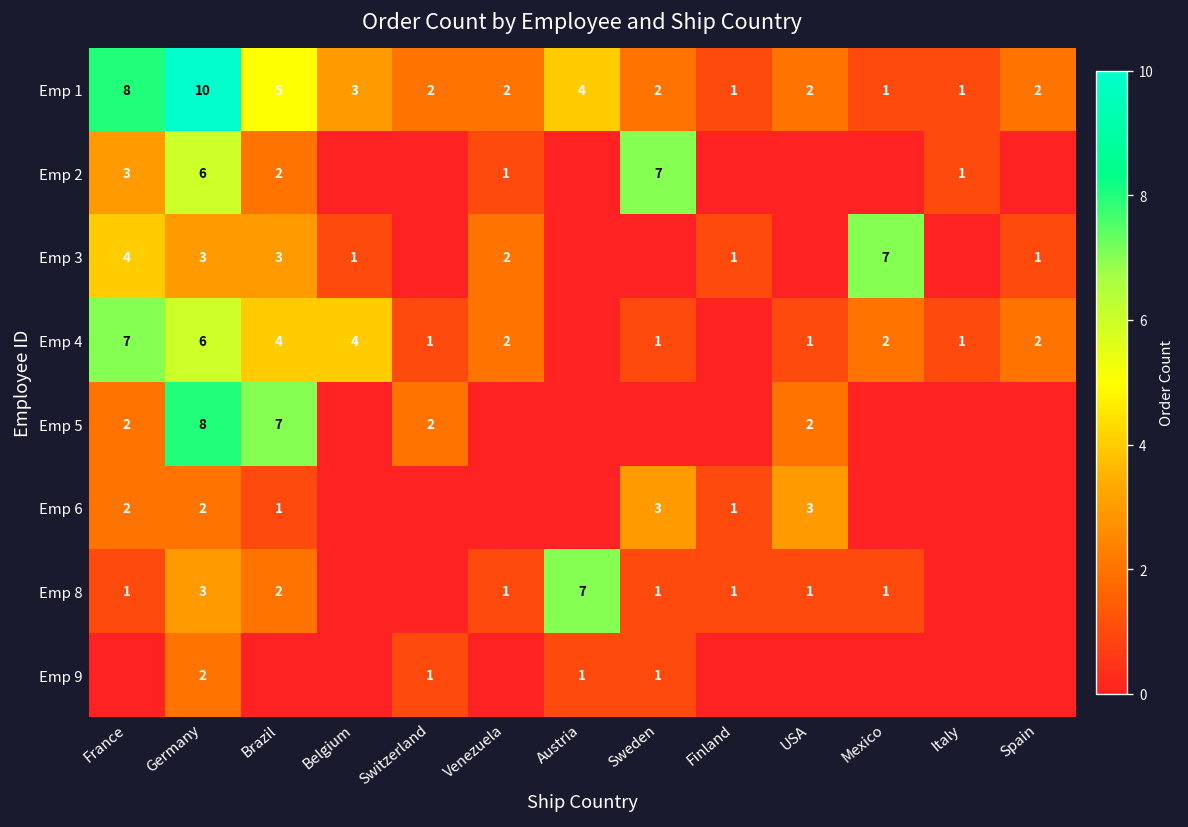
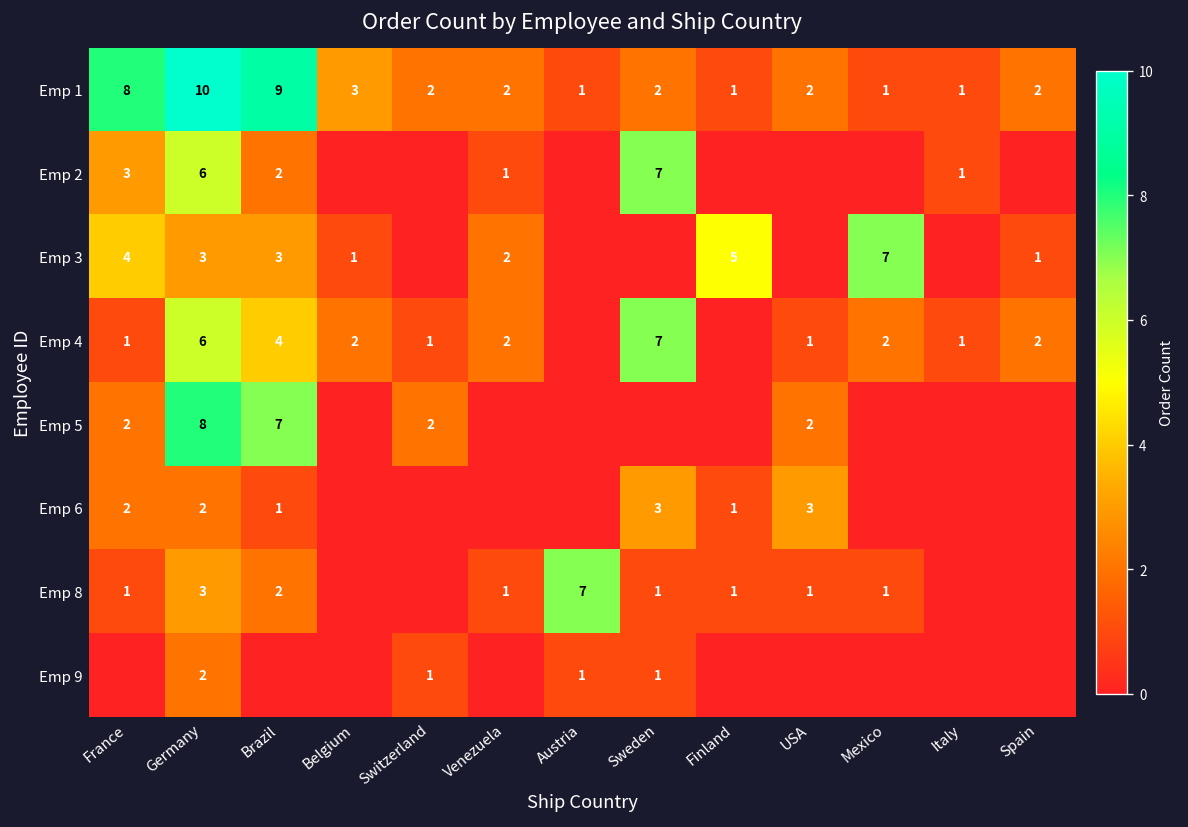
Emp 1, Brazil: 5 -> 9
Emp 1, Austria: 4 -> 1
Emp 3, Finland: 1 -> 5
Emp 4, France: 7 -> 1
Emp 4, Belgium: 4 -> 2
Emp 4, Sweden: 1 -> 7
